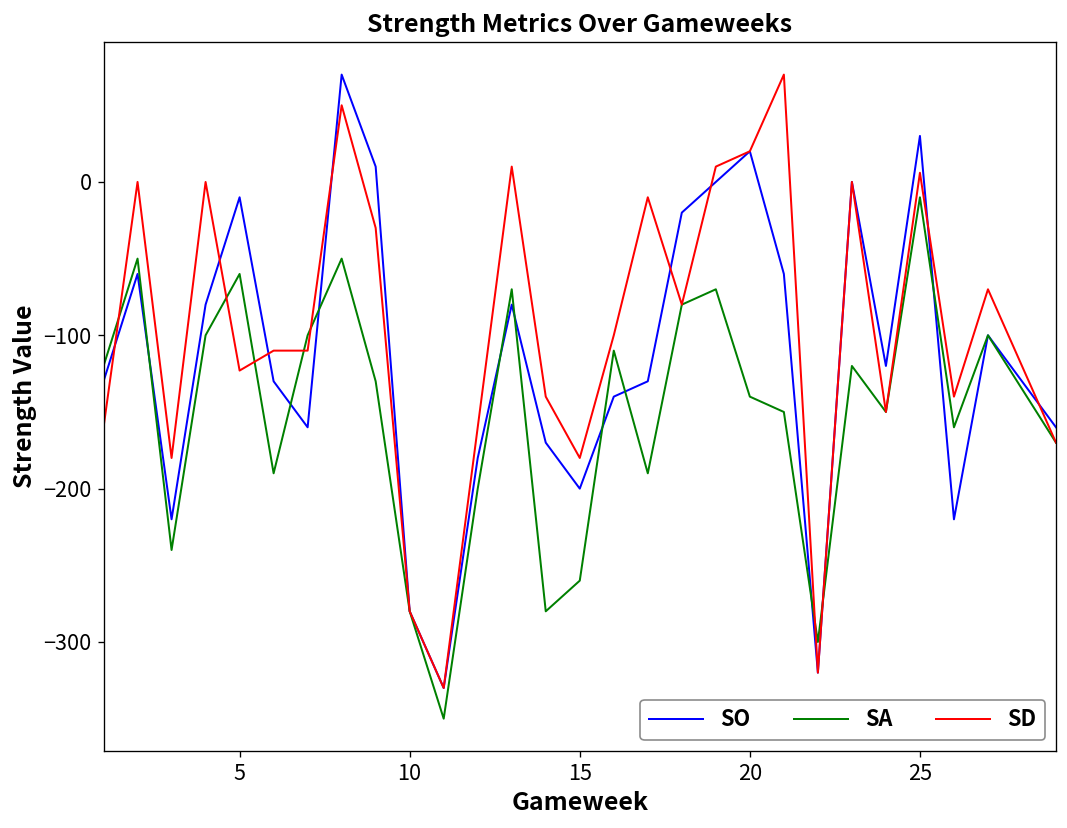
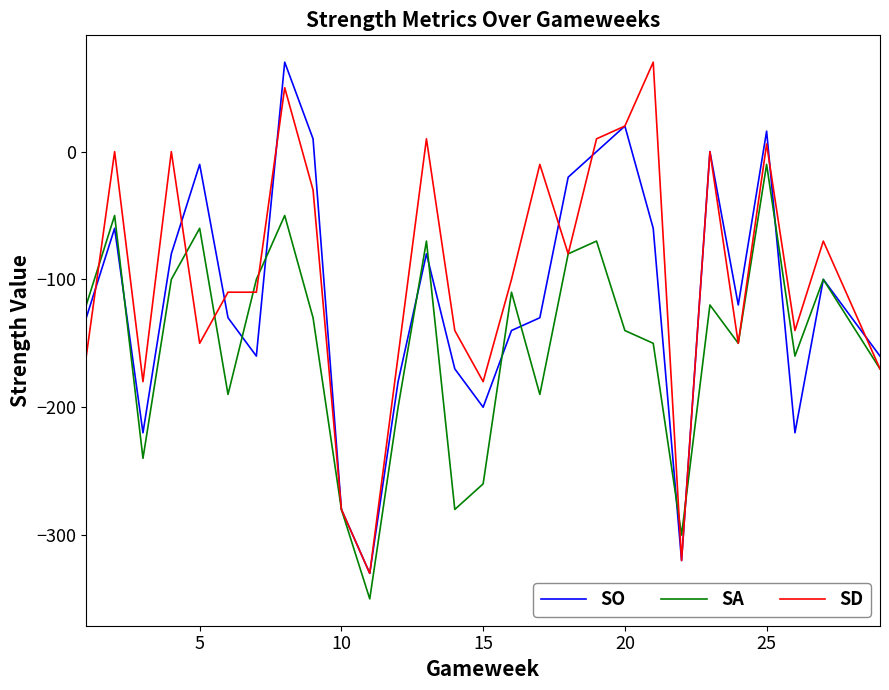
SD, 5: -123 -> -150
SO, 25: 30 -> 16
